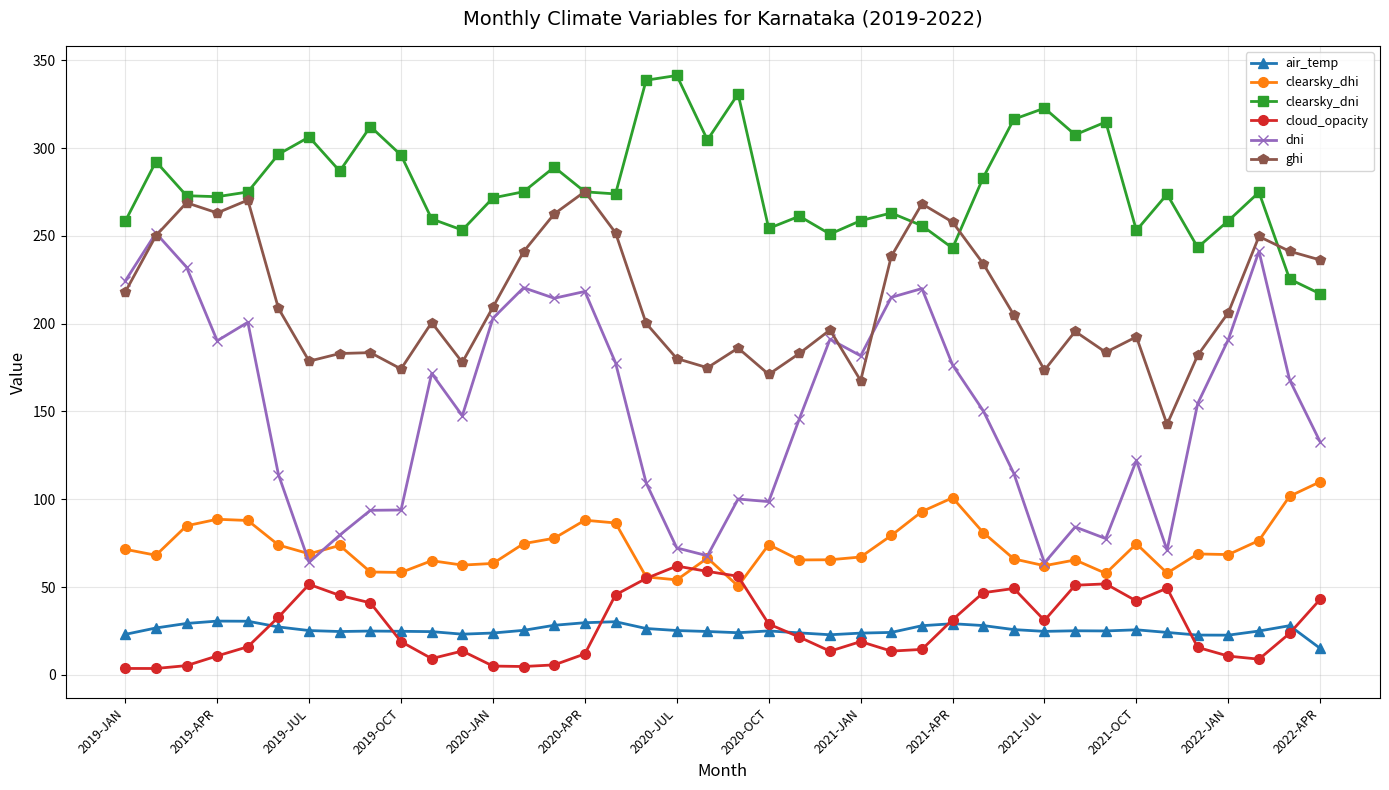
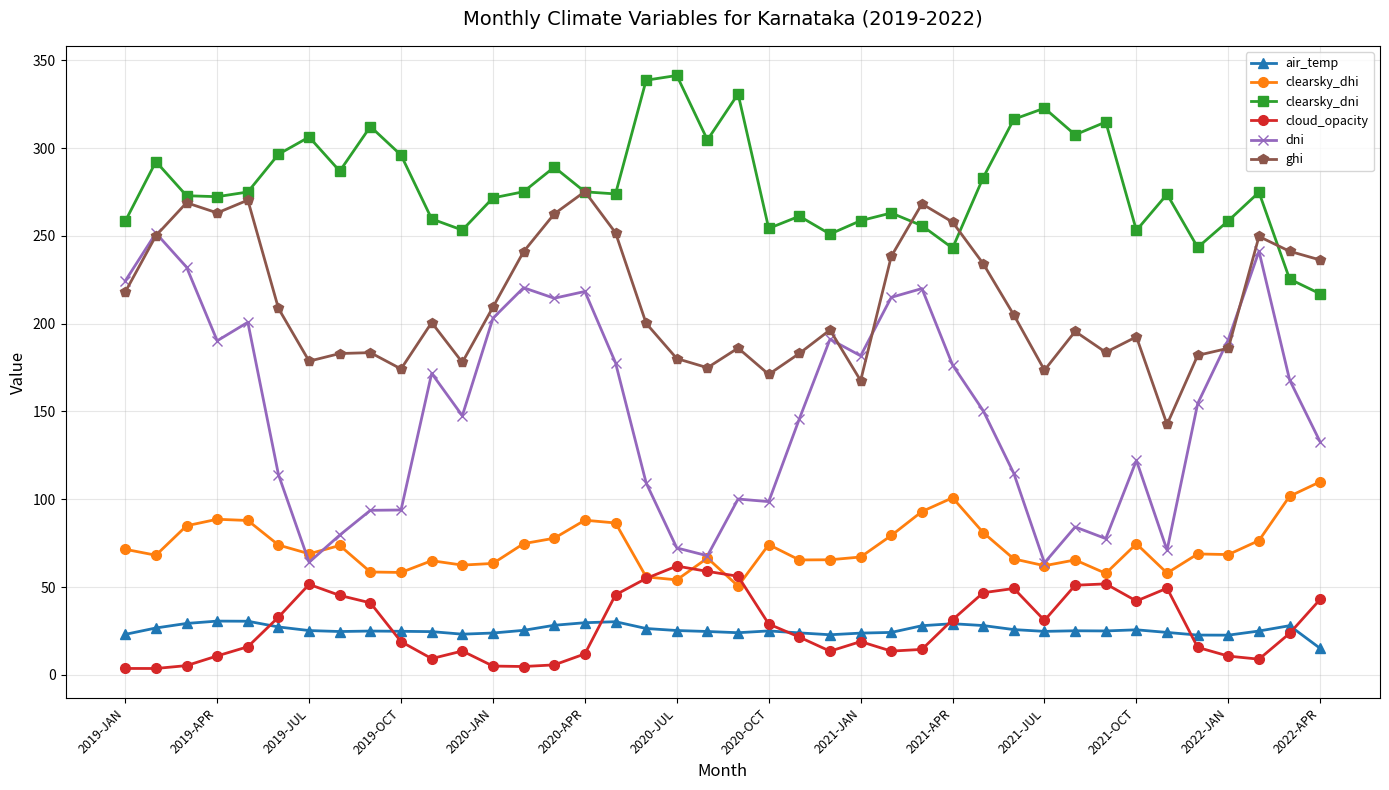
ghi, 2022-JAN: 206 -> 186
